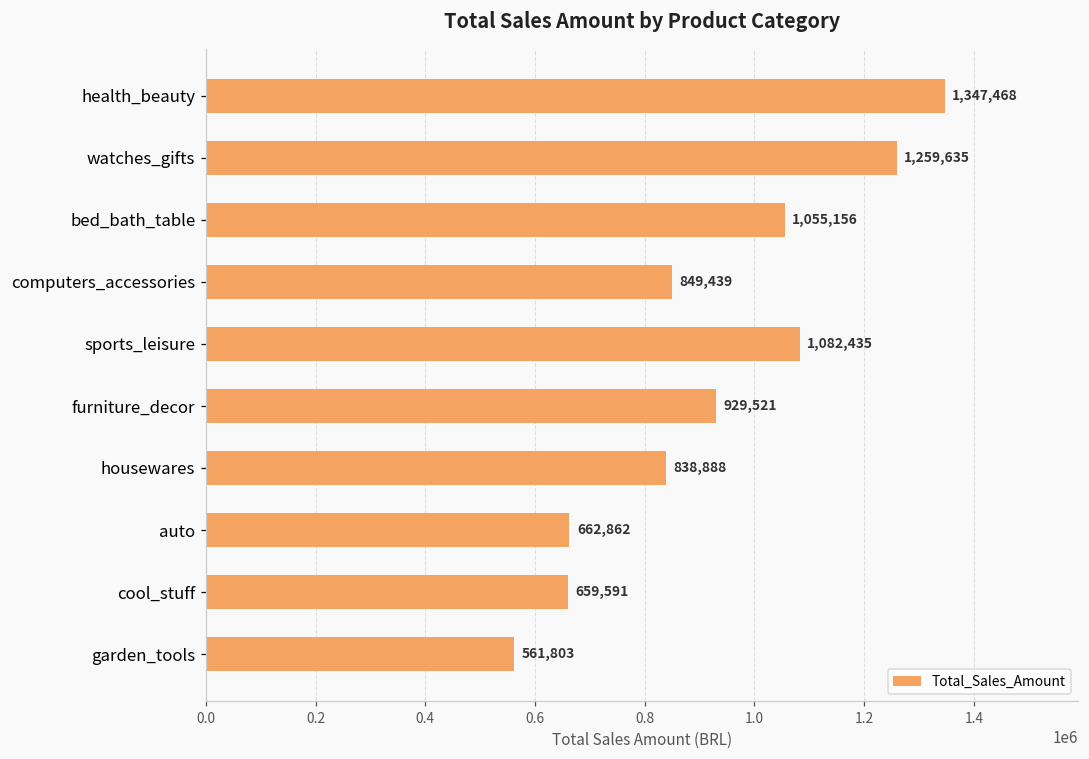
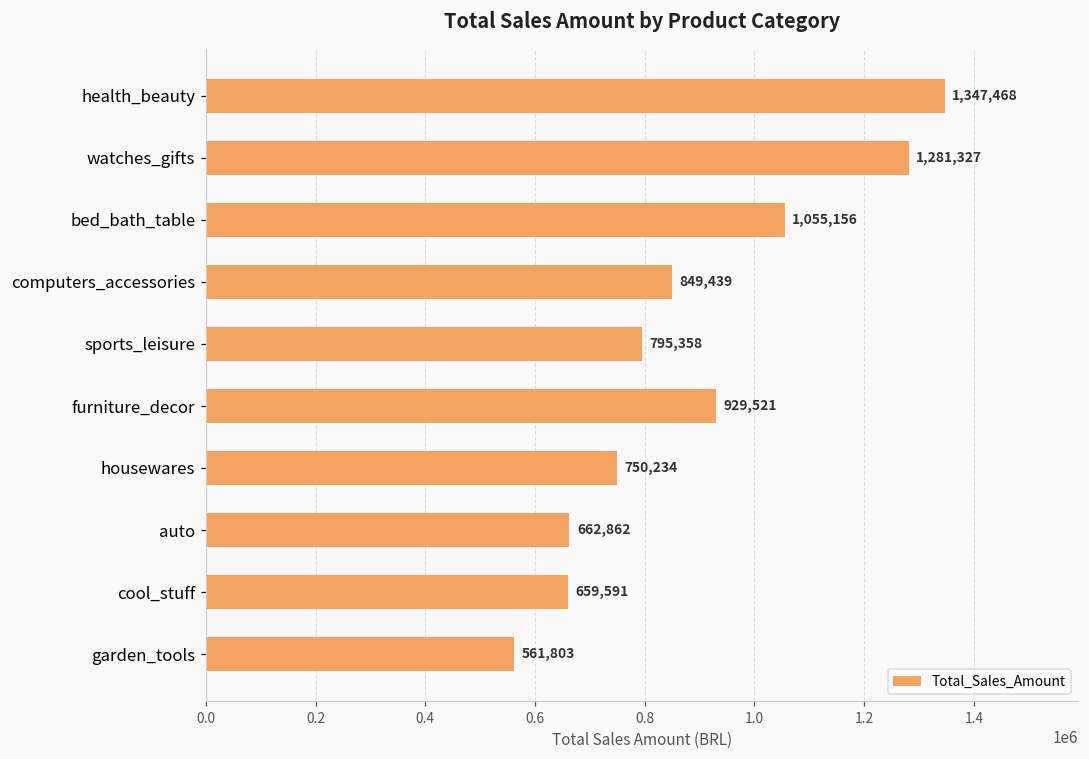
watches_gifts: 1,259,635 -> 1,281,327
sports_leisure: 1,082,435 -> 795,358
housewares: 838,888 -> 750,234
